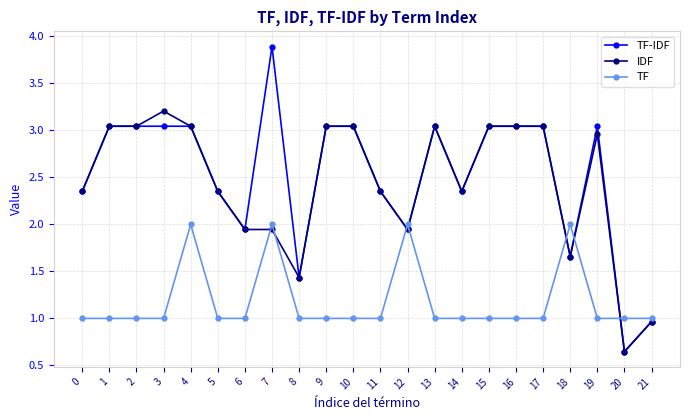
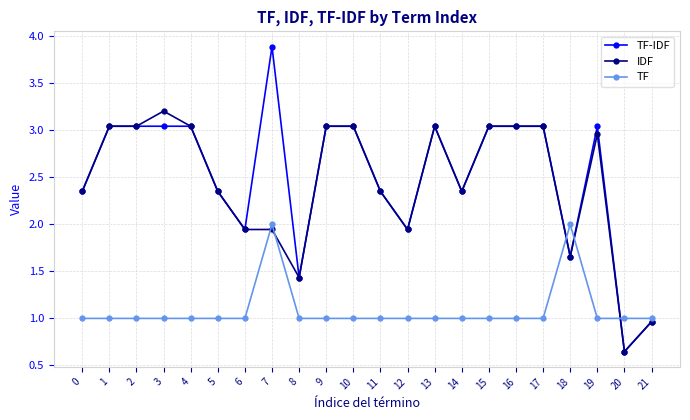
TF, 4: 2 -> 1
TF, 12: 2 -> 1
